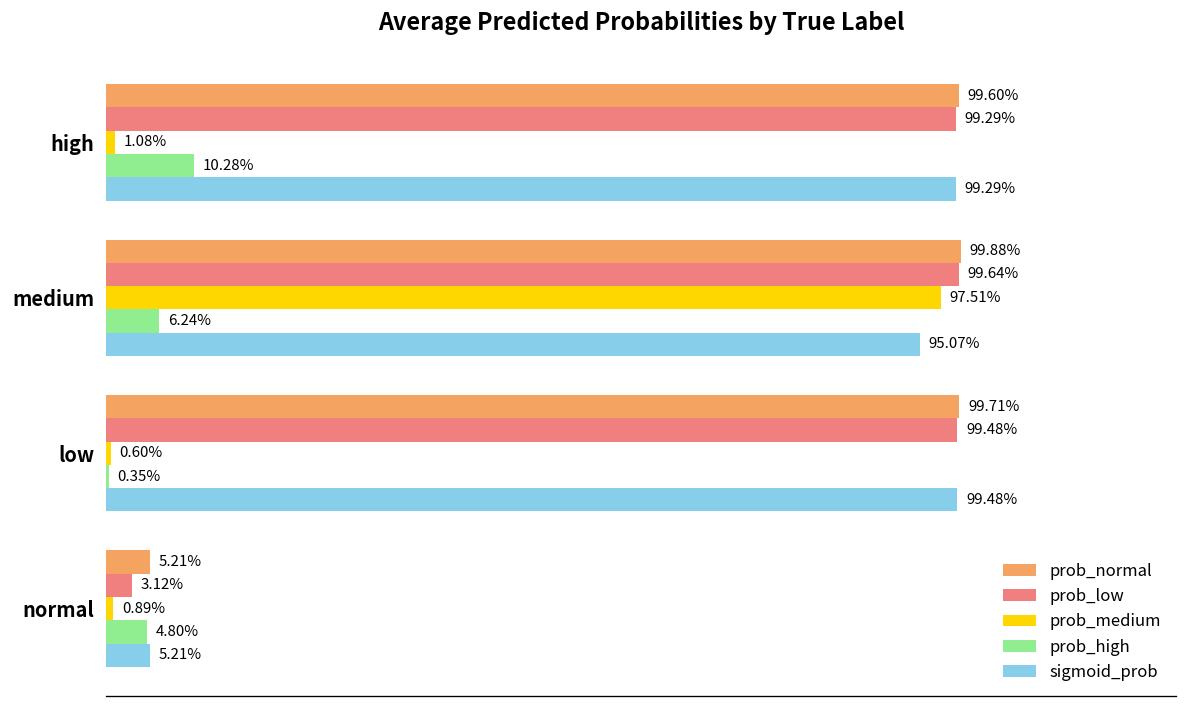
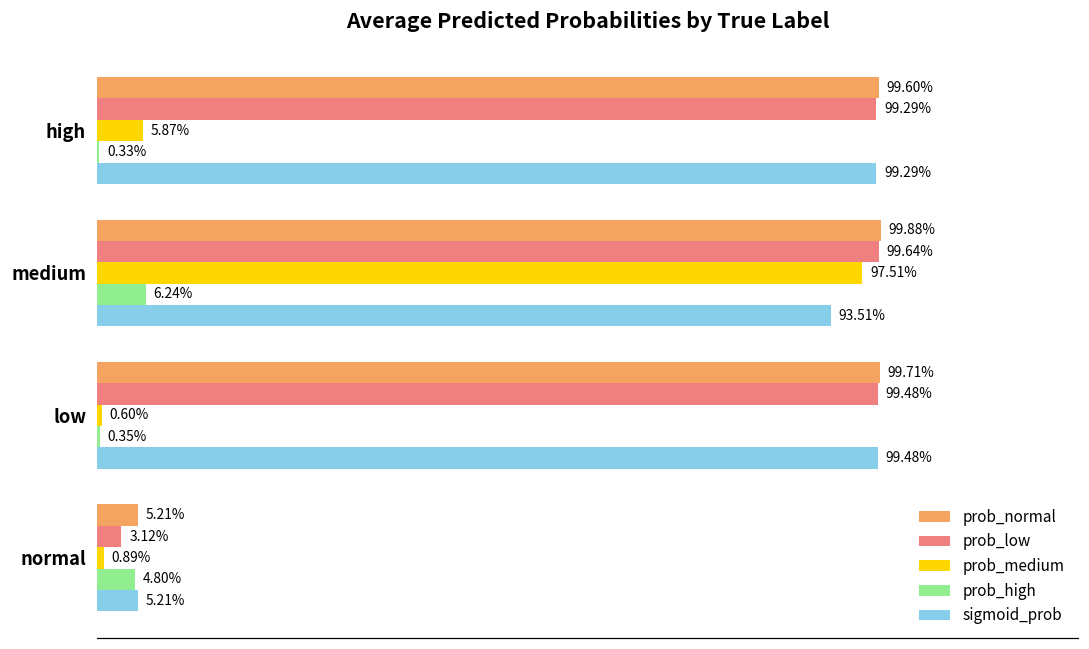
prob_medium, high: 1.08% -> 5.87%
prob_high, high: 10.28% -> 0.33%
sigmoid_prob, medium: 95.07% -> 93.51%
